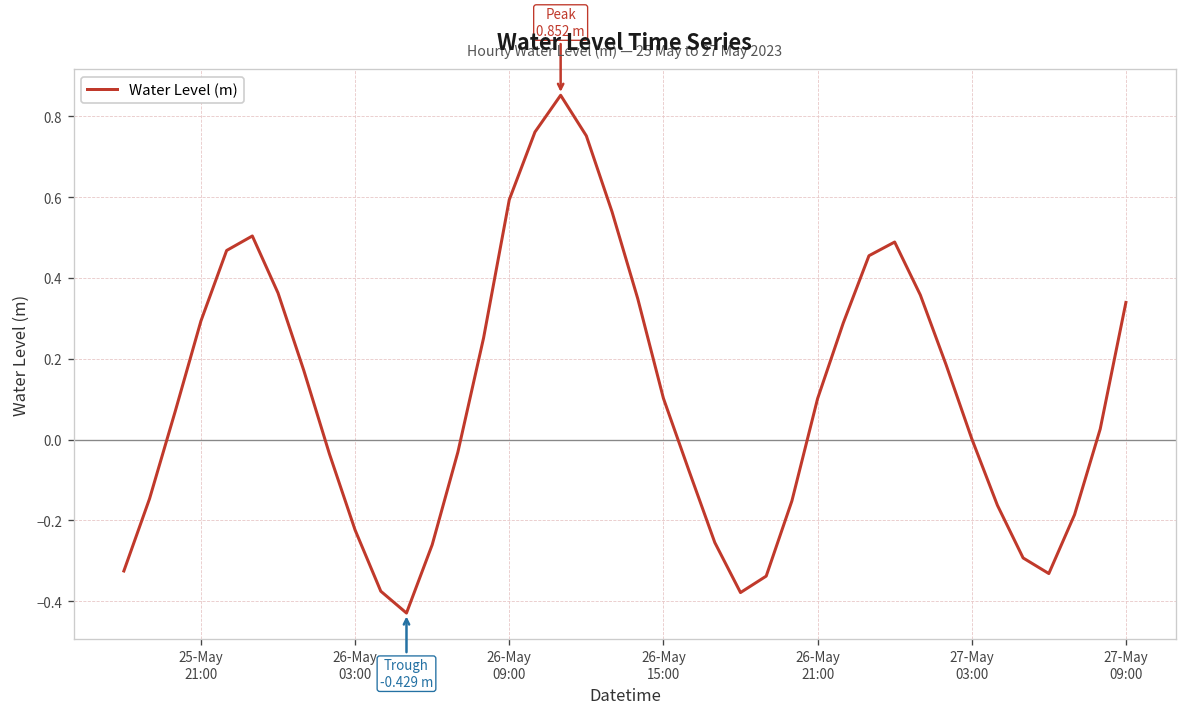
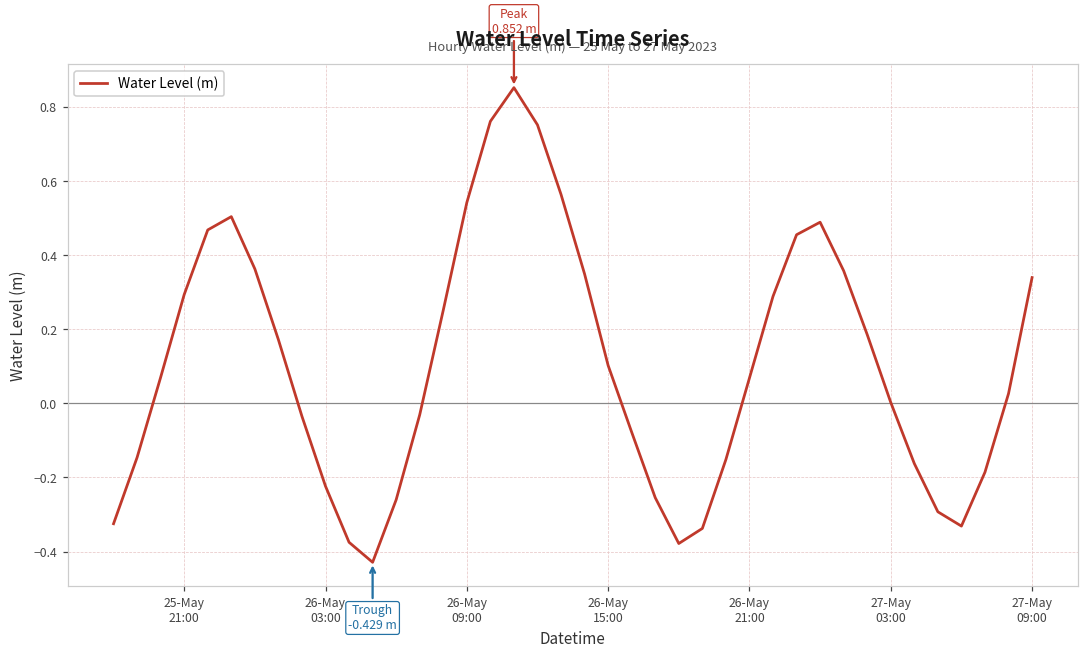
26-May 09:00: 0.59 -> 0.54
26-May 21:00: 0.10 -> 0.07
